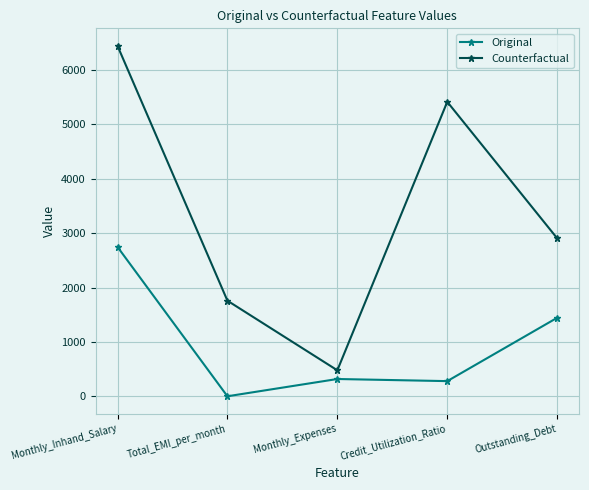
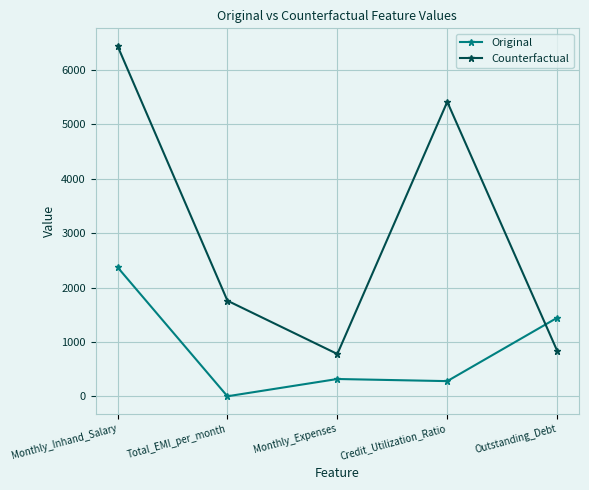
Original, Monthly_Inhand_Salary: 2700 -> 2400
Counterfactual, Monthly_Expenses: 500 -> 800
Counterfactual, Outstanding_Debt: 2900 -> 800
